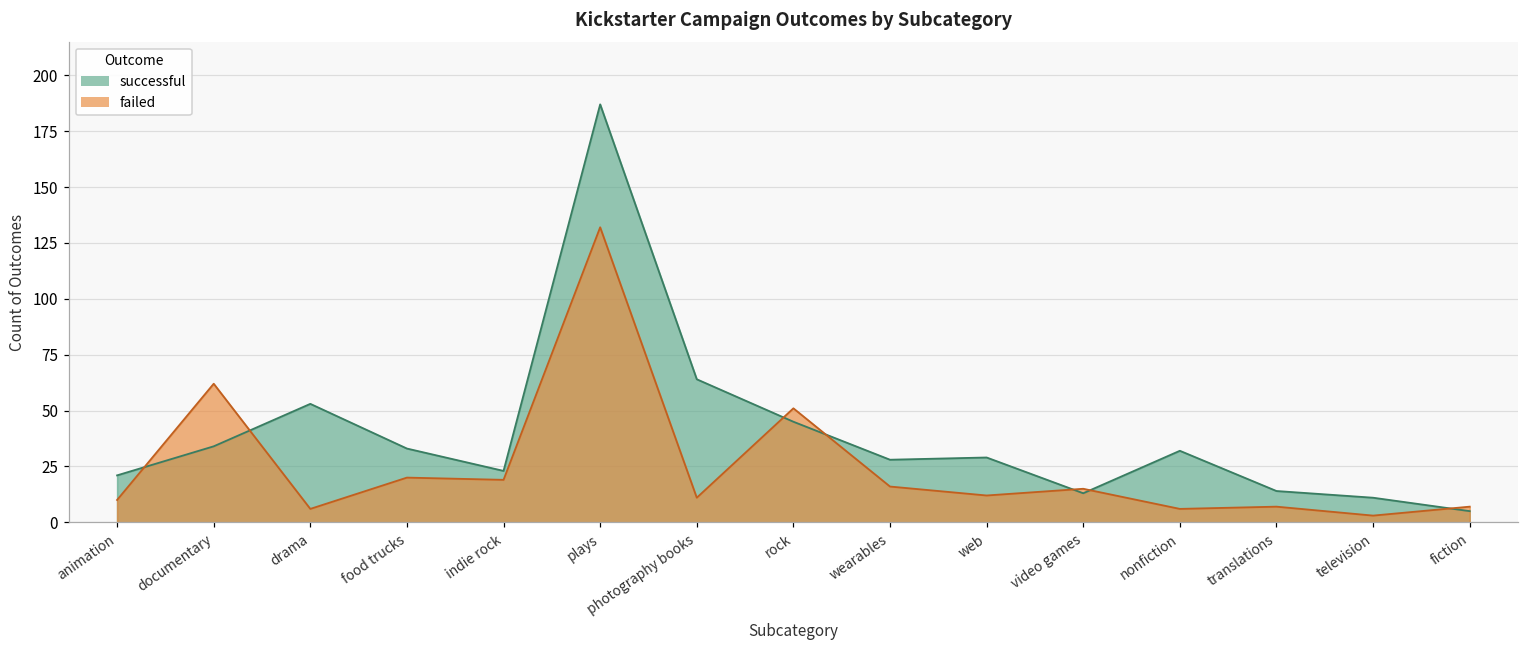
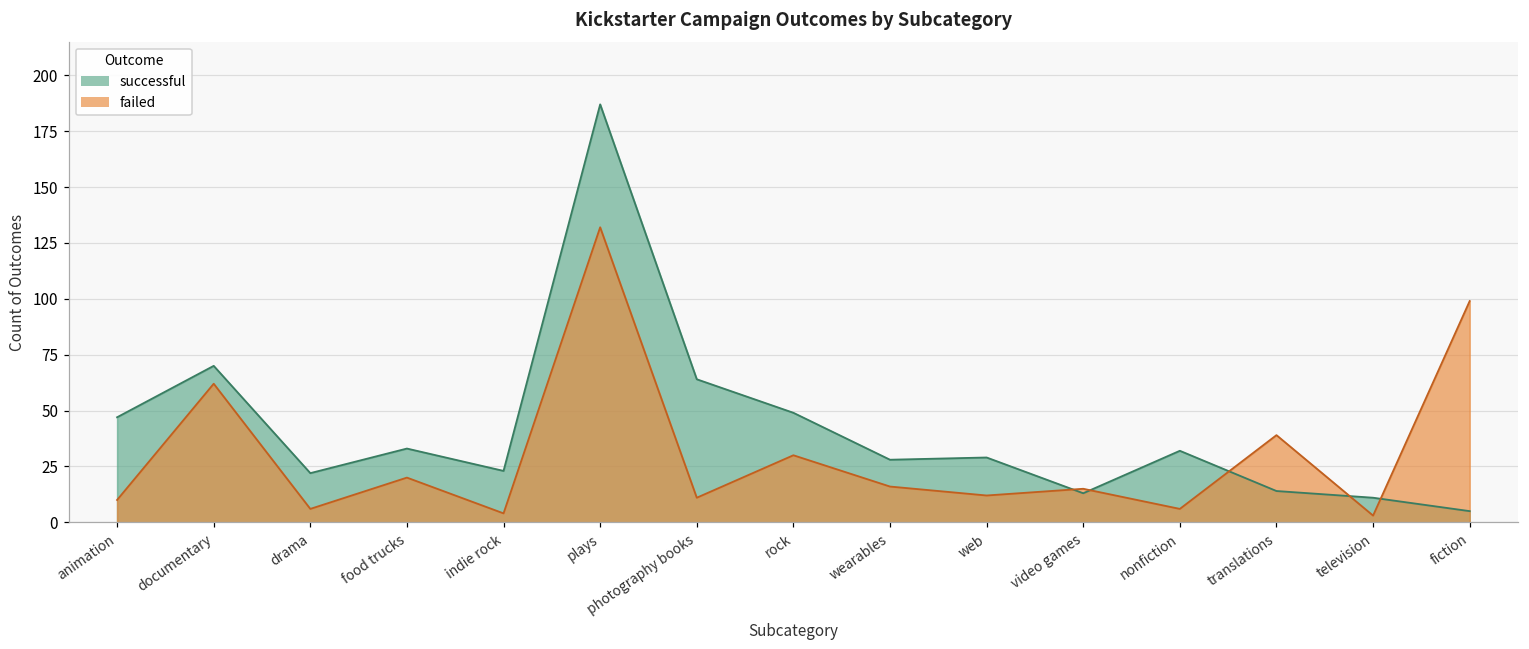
successful, animation: 21 -> 47
successful, documentary: 34 -> 70
successful, drama: 53 -> 22
failed, indie rock: 19 -> 4
successful, rock: 45 -> 49
failed, rock: 51 -> 30
failed, translations: 7 -> 39
failed, fiction: 7 -> 99
